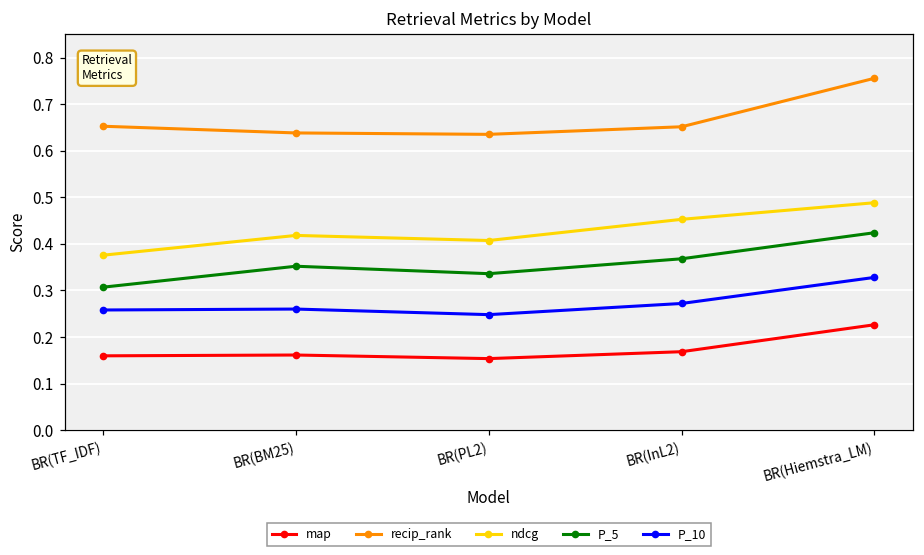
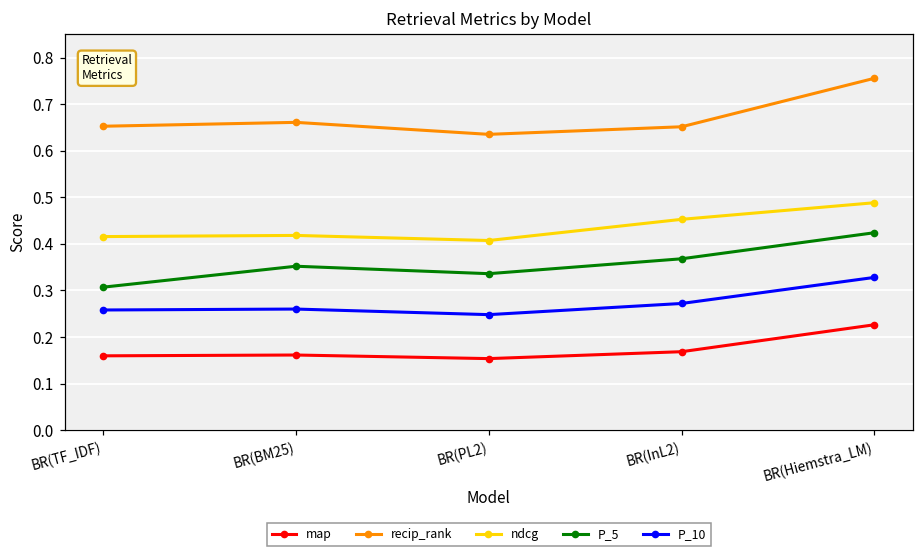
ndcg, BR(TF_IDF): 0.38 -> 0.42
recip_rank, BR(BM25): 0.64 -> 0.66
